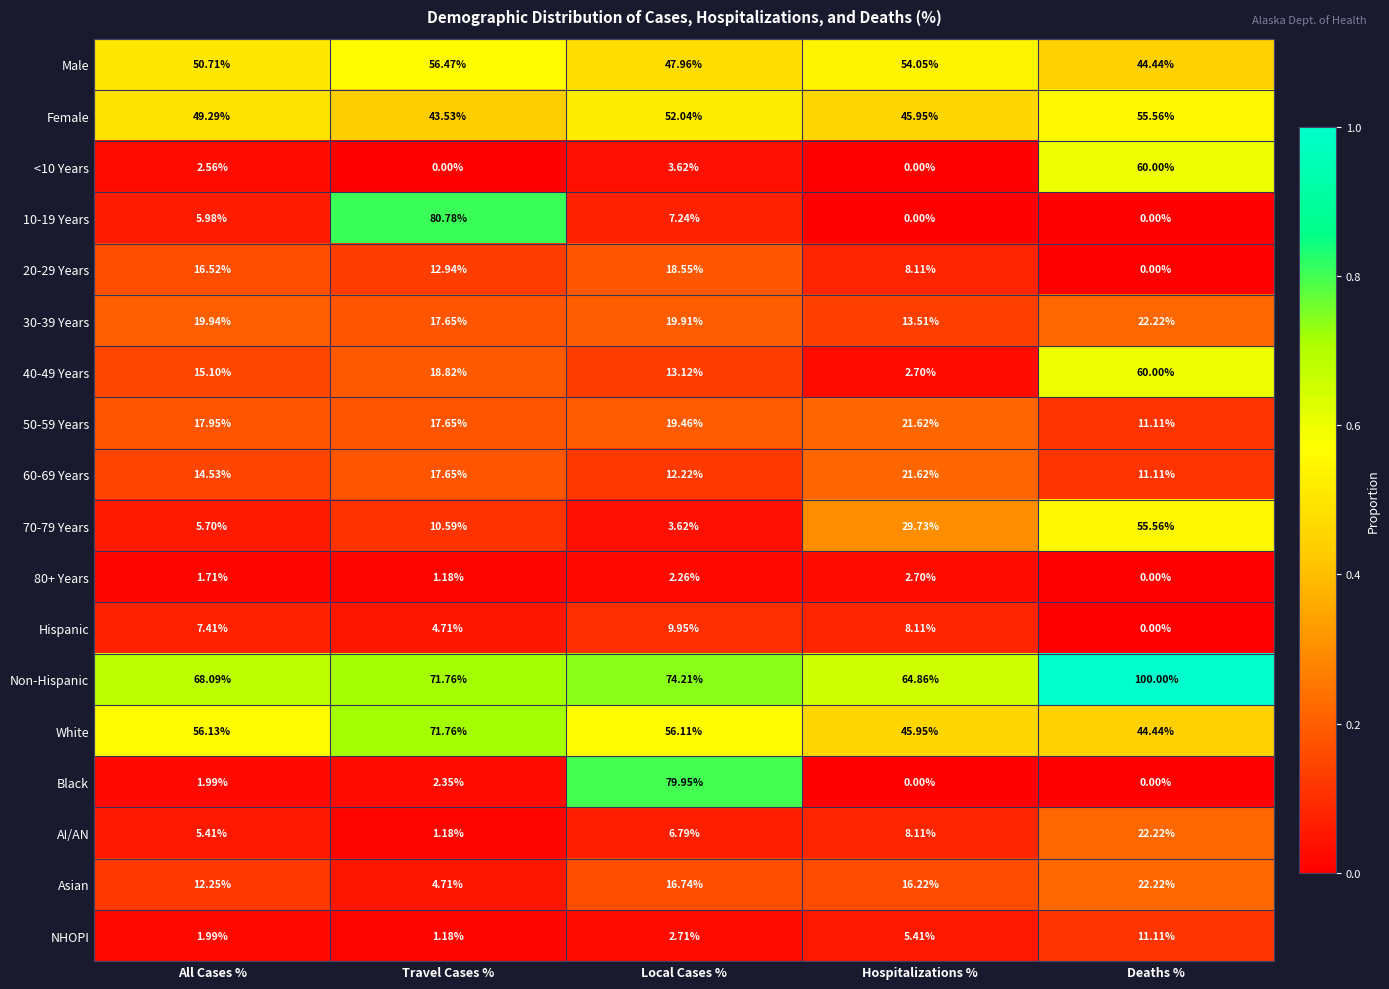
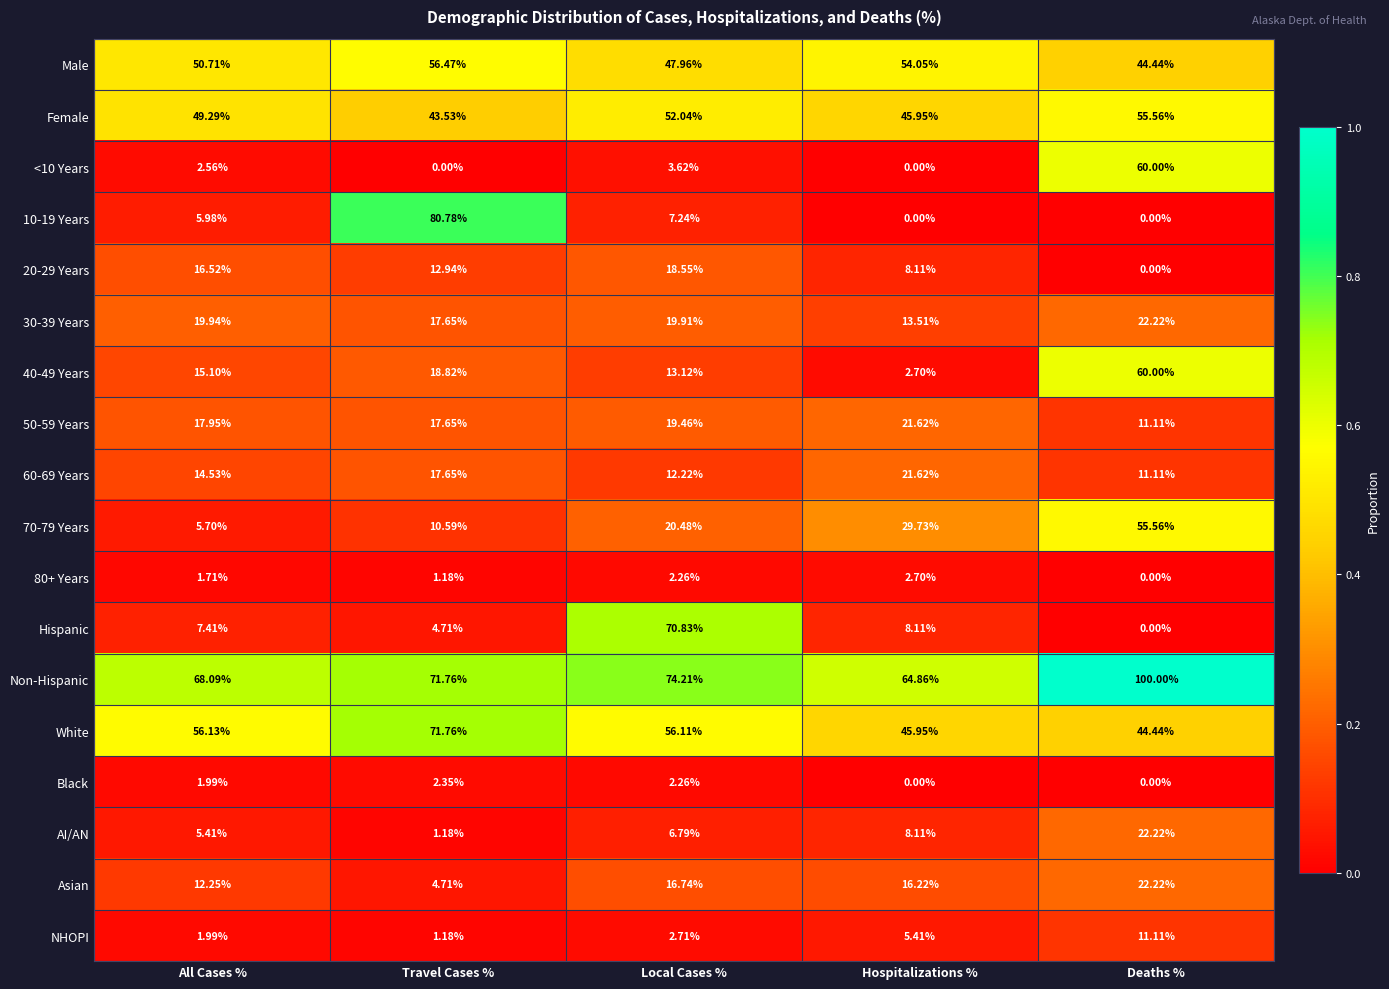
70-79 Years, Local Cases %: 3.62% -> 20.48%
Hispanic, Local Cases %: 9.95% -> 70.83%
Black, Local Cases %: 79.95% -> 2.26%
